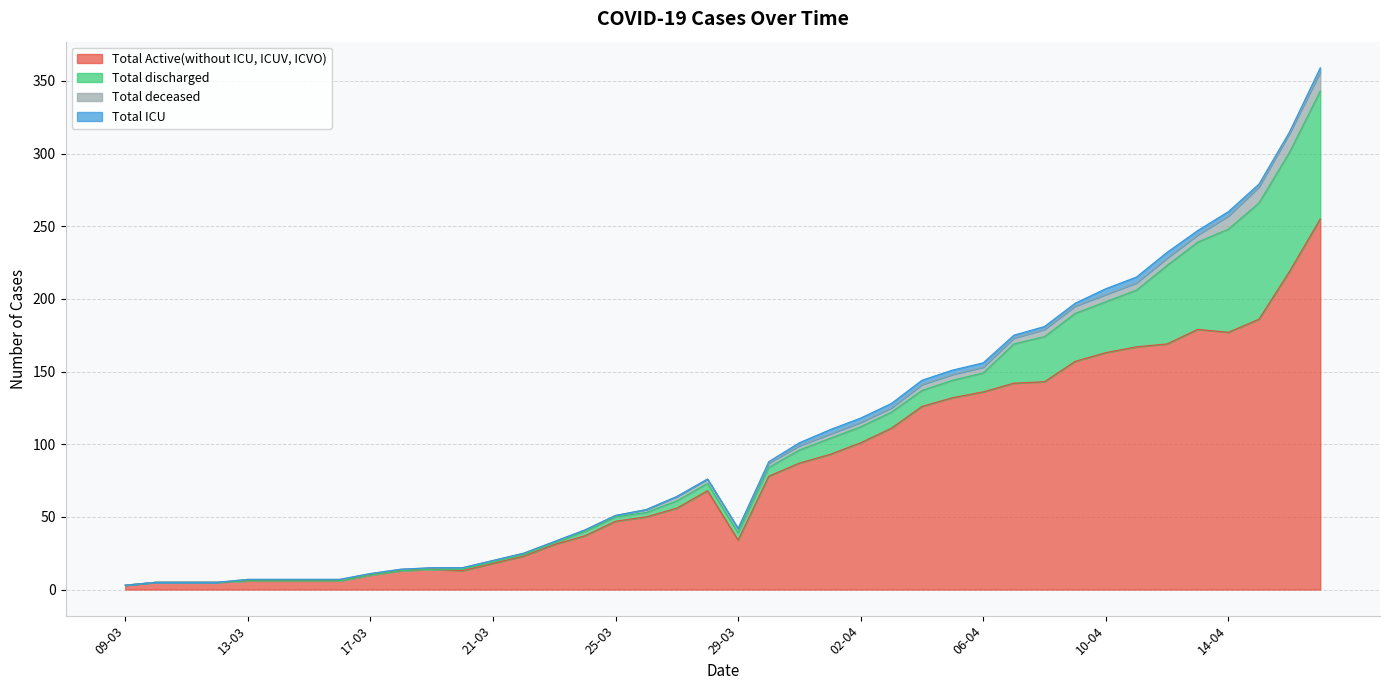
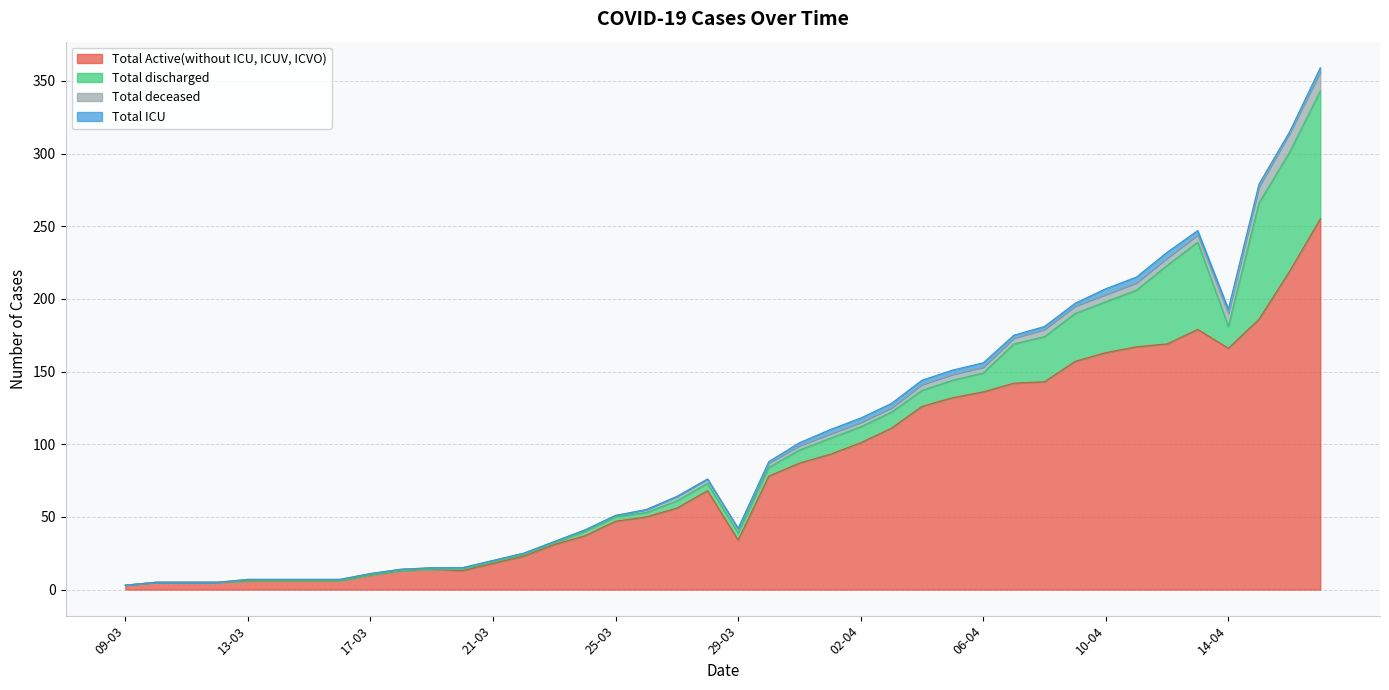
Total Active(without ICU, ICUV, ICVO), 14-04: 177 -> 166
Total discharged, 14-04: 71 -> 15
